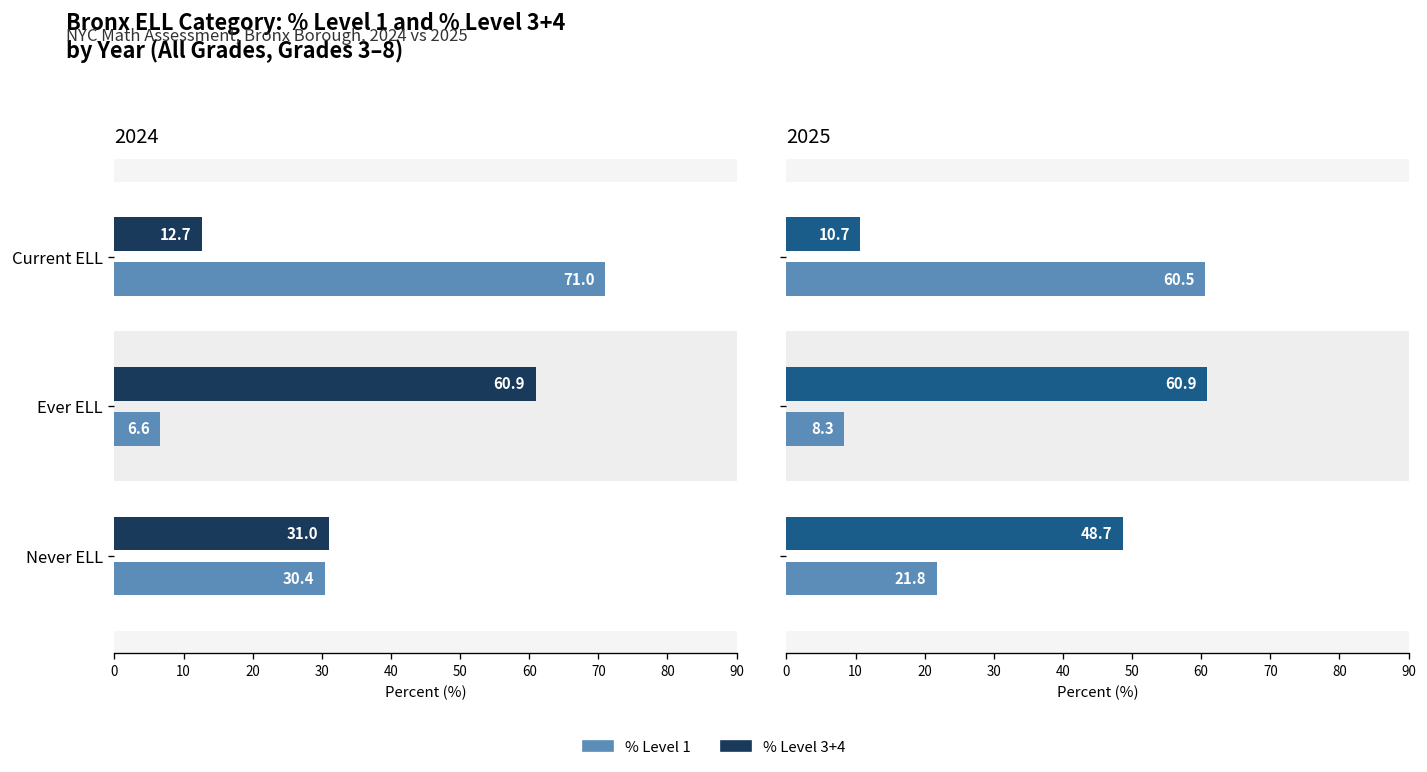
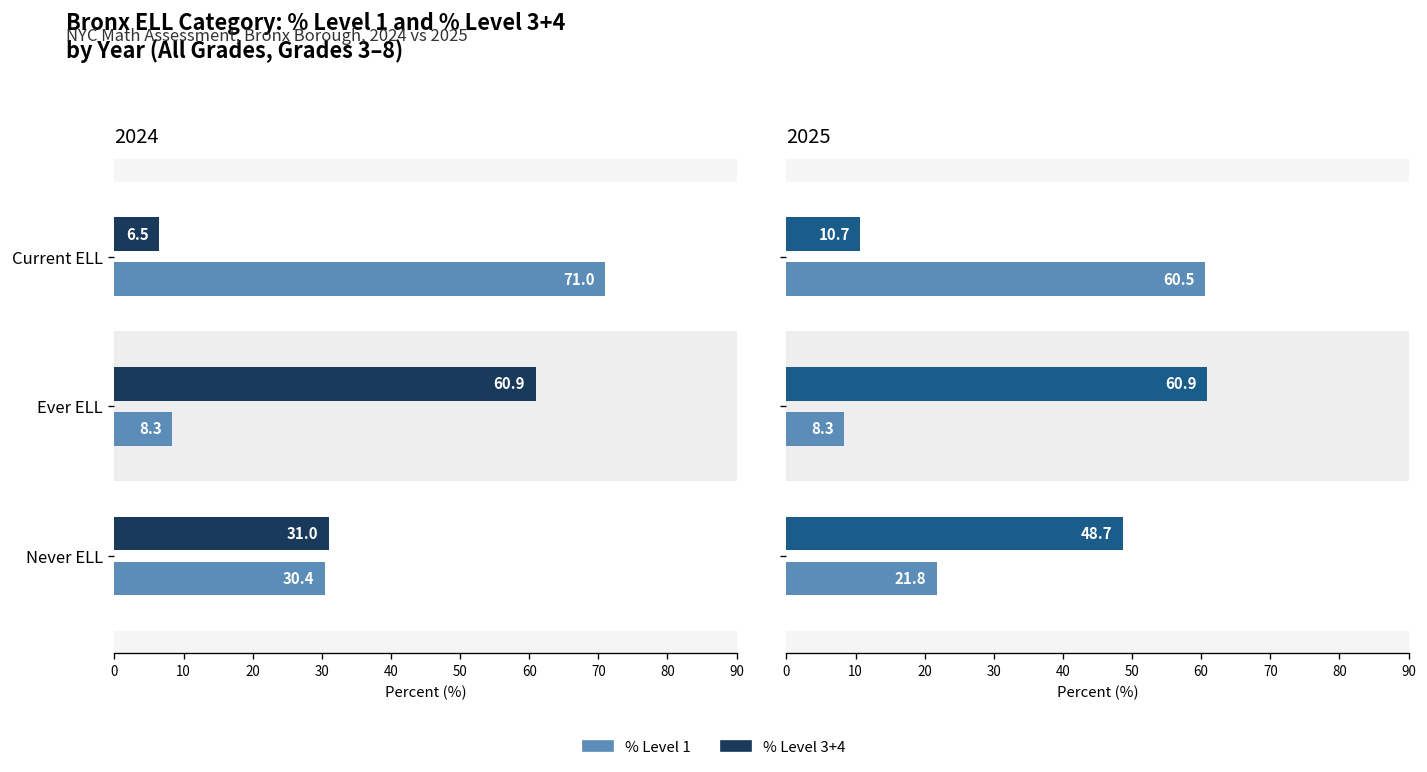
2024, % Level 3+4, Current ELL: 12.7 -> 6.5
2024, % Level 1, Ever ELL: 6.6 -> 8.3
